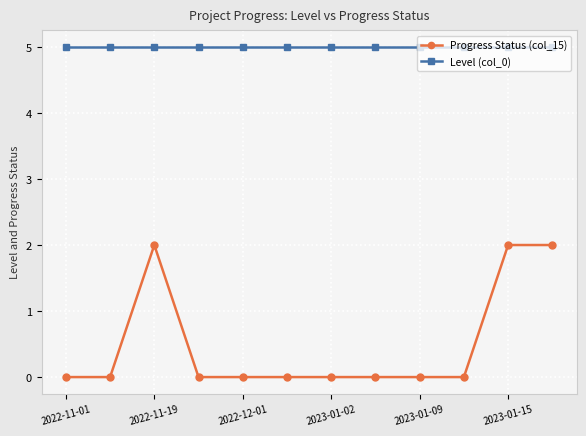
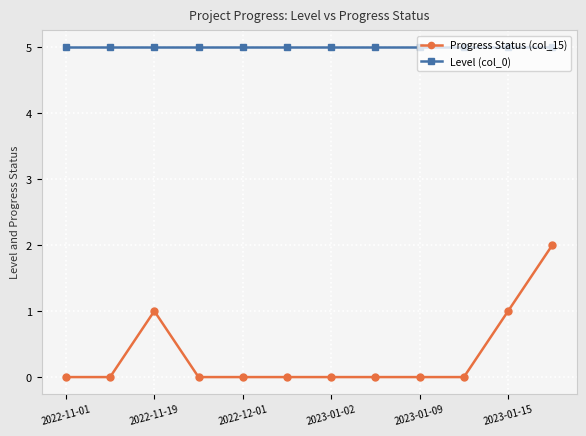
Progress Status (col_15), 2022-11-19: 2 -> 1
Progress Status (col_15), 2023-01-15: 2 -> 1
